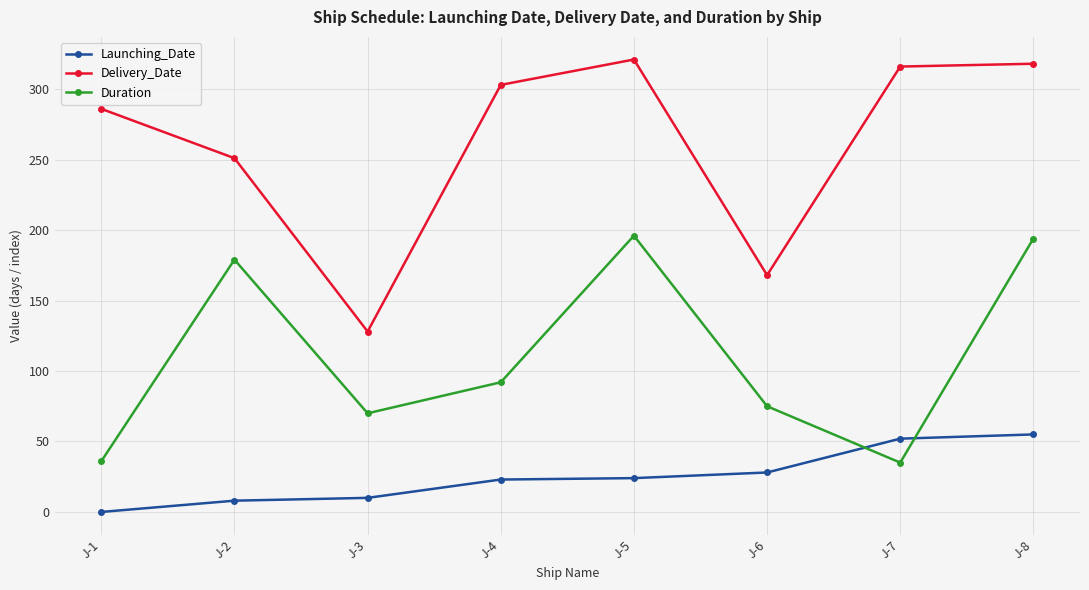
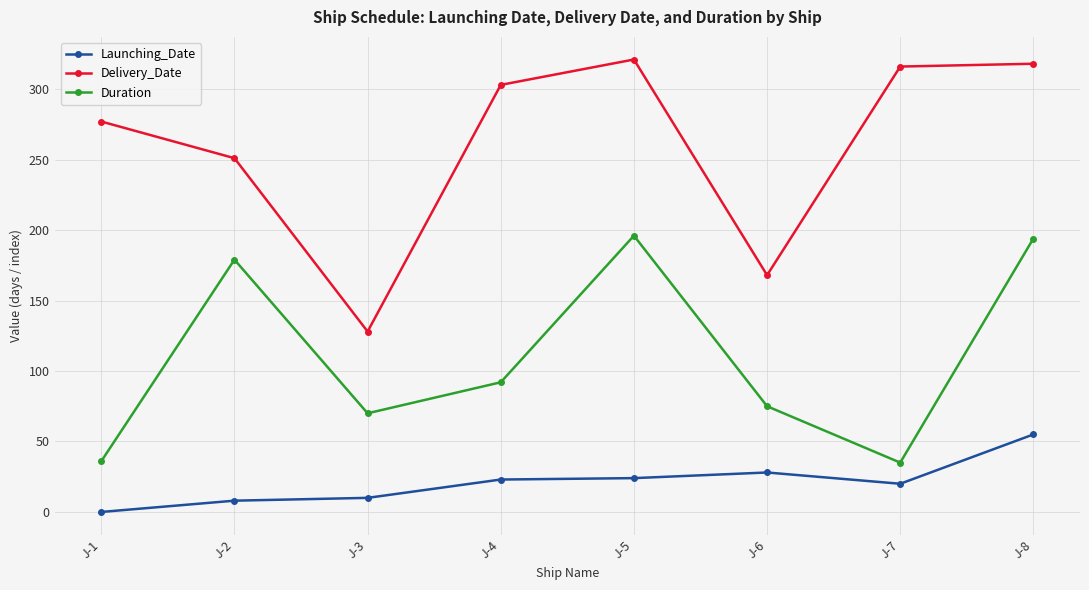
Delivery_Date, J-1: 286 -> 277
Launching_Date, J-7: 52 -> 20
